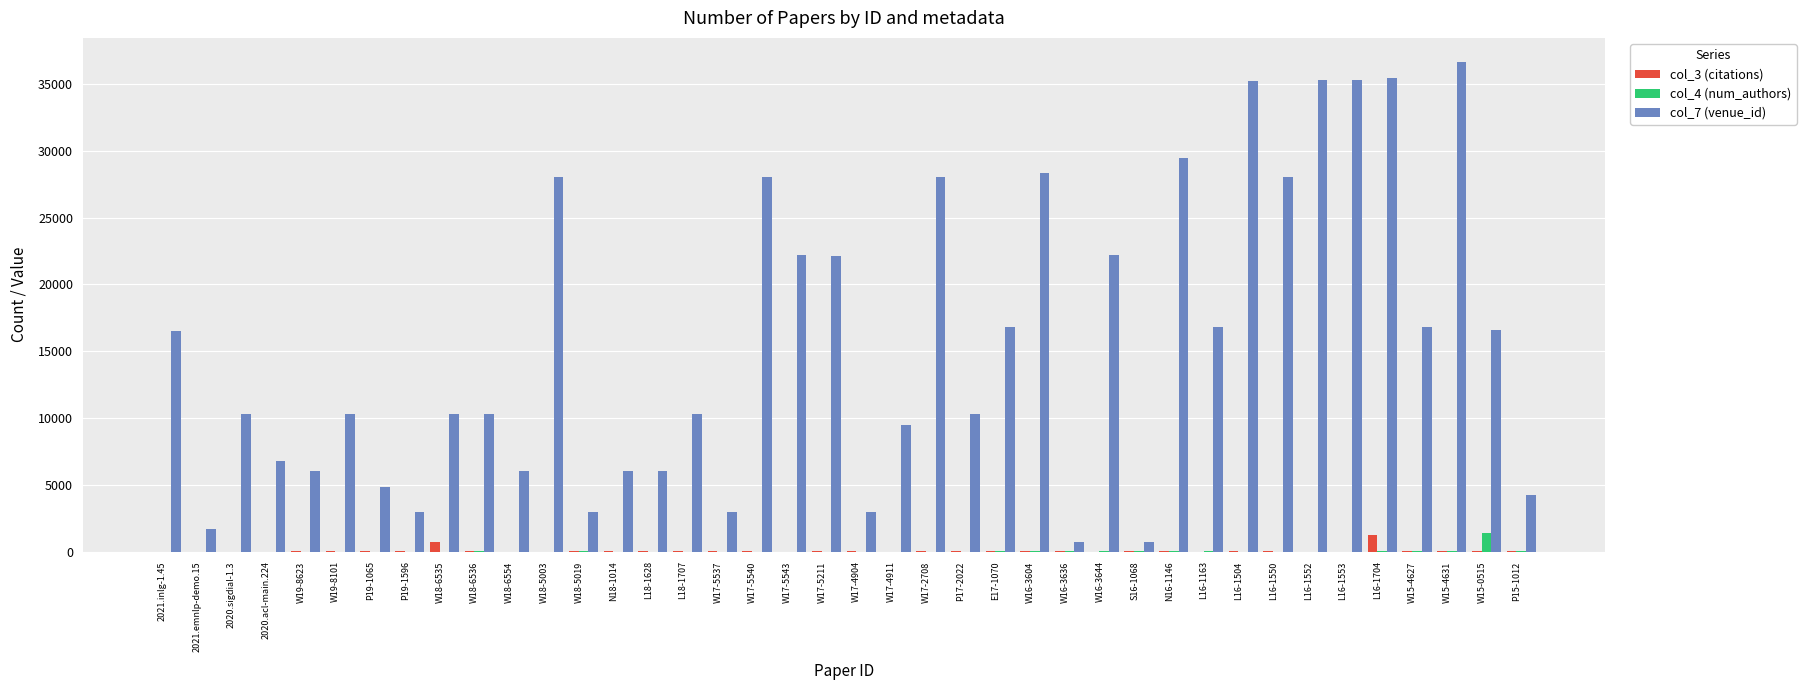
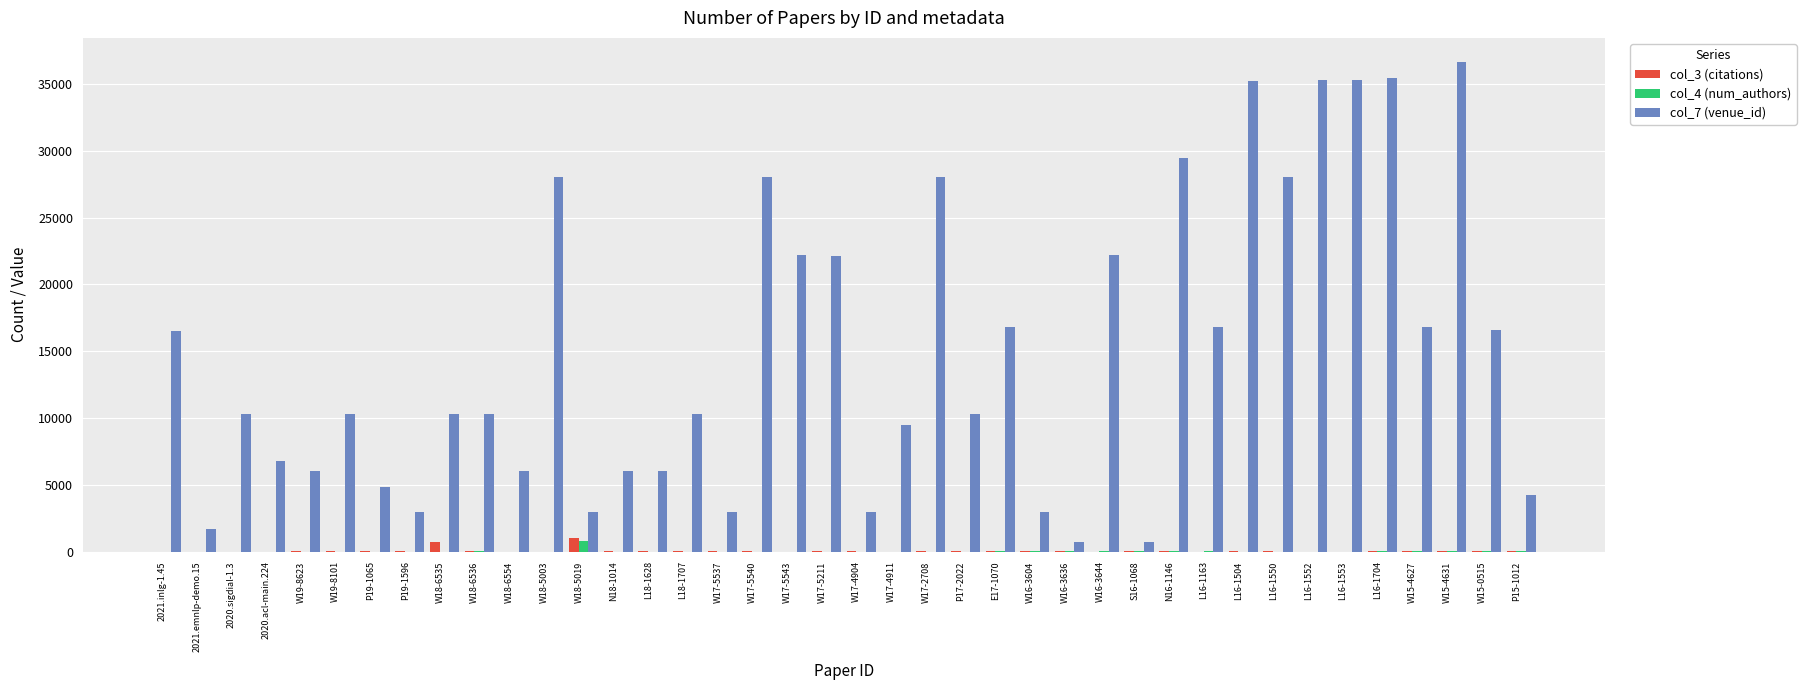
col_3 (citations), W18-5019: 0 -> 1000
col_4 (num_authors), W18-5019: 0 -> 800
col_7 (venue_id), W16-3604: 28300 -> 3000
col_3 (citations), L16-1704: 1300 -> 0
col_4 (num_authors), W15-0515: 1400 -> 0
